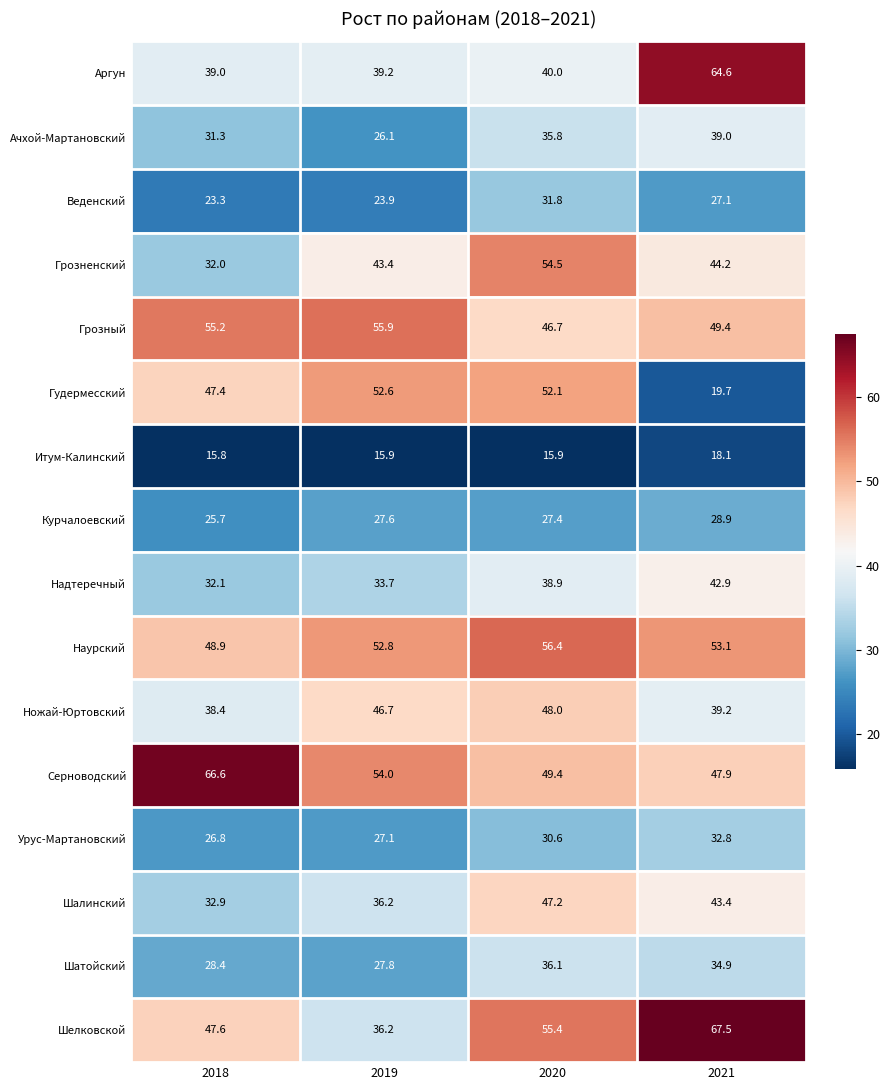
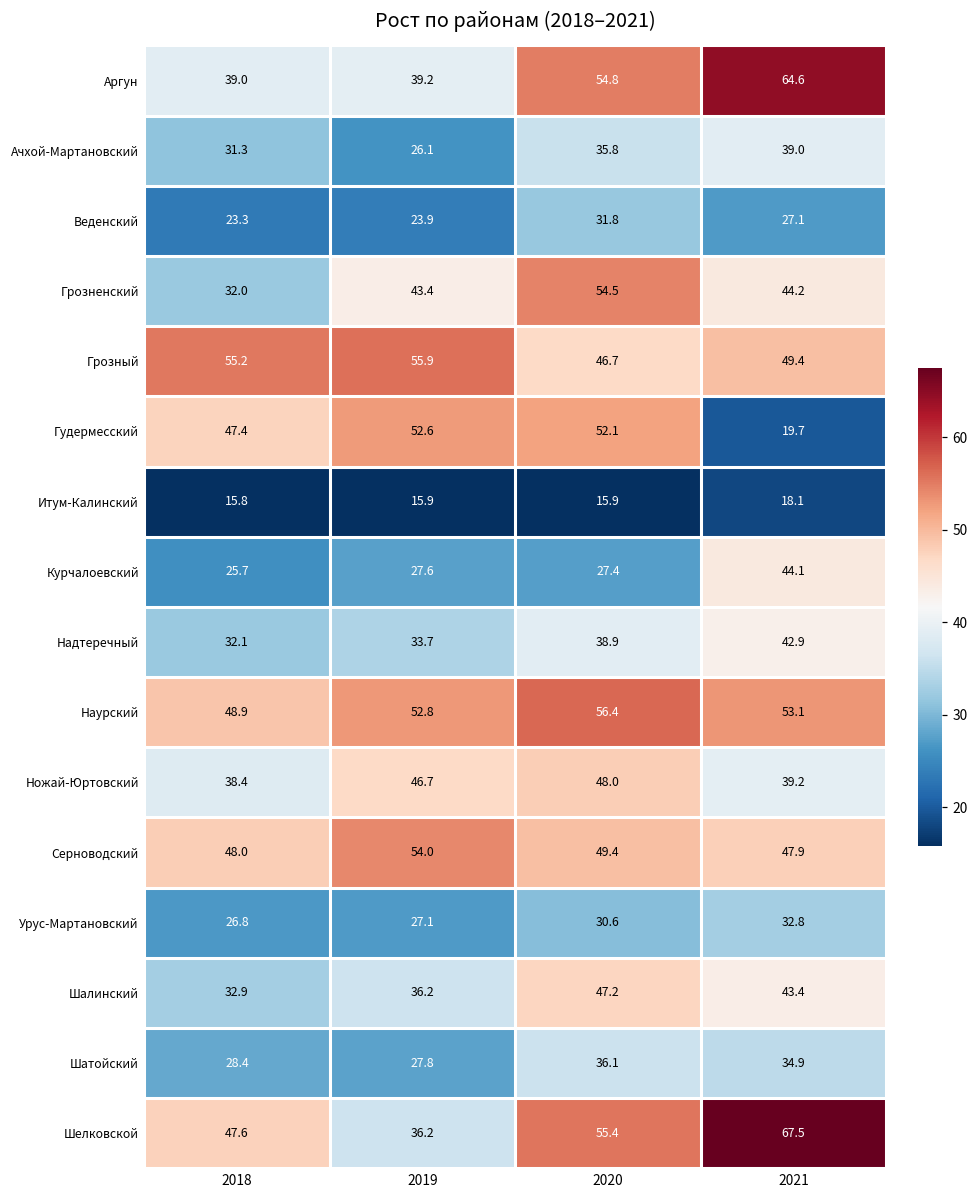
Аргун, 2020: 40.0 -> 54.8
Курчалоевский, 2021: 28.9 -> 44.1
Серноводский, 2018: 66.6 -> 48.0
